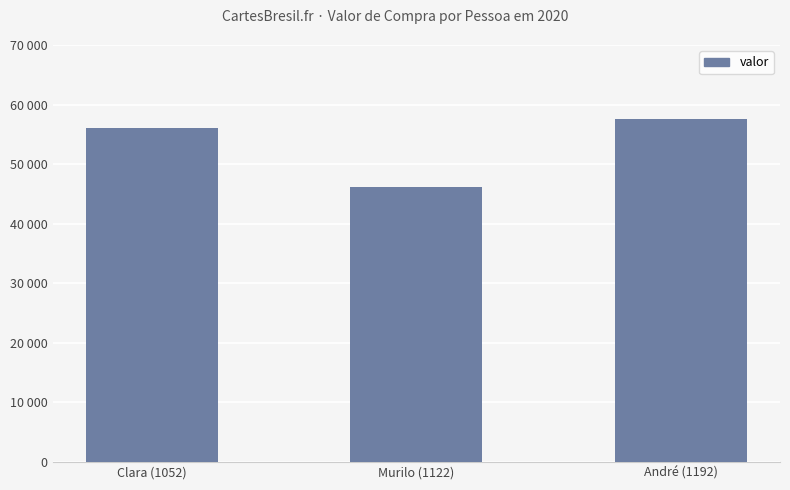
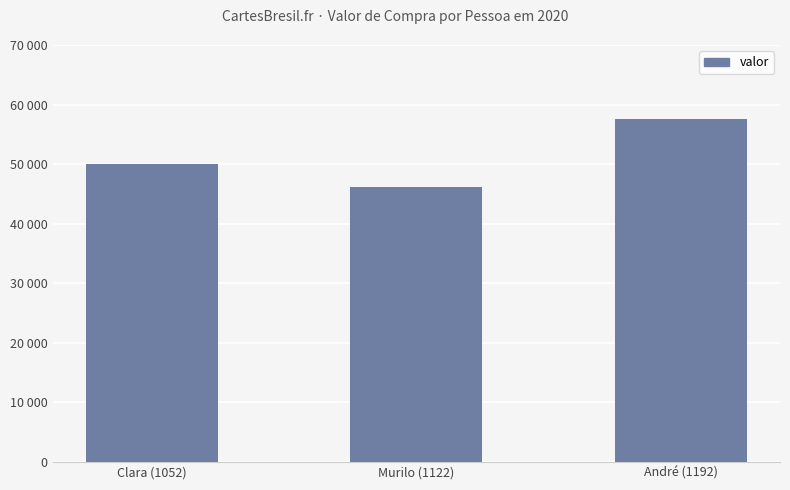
Clara (1052): 56000 -> 50000
